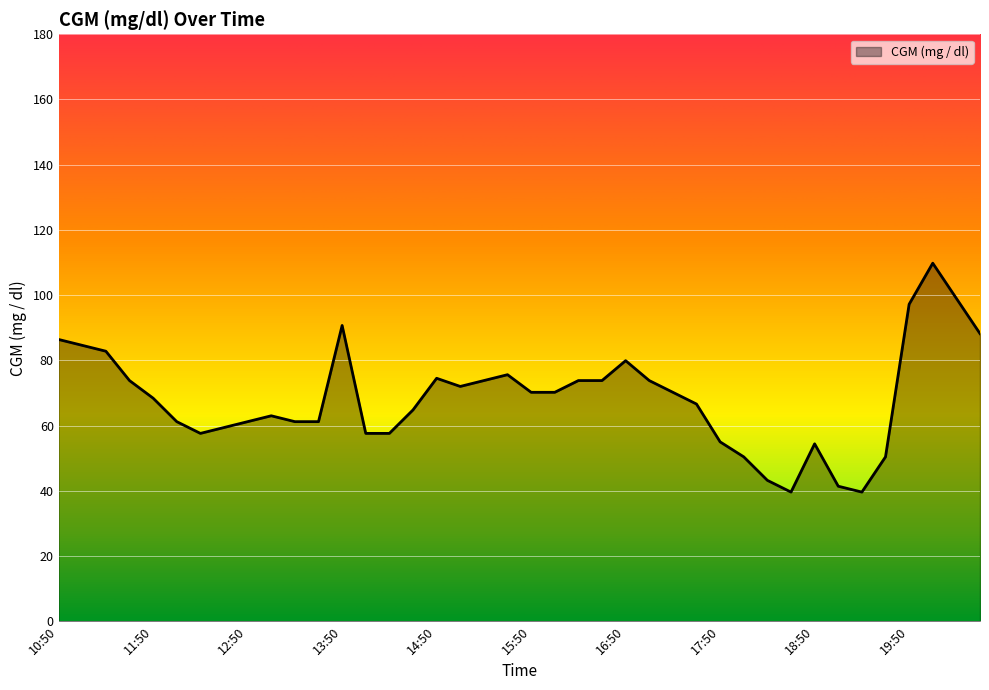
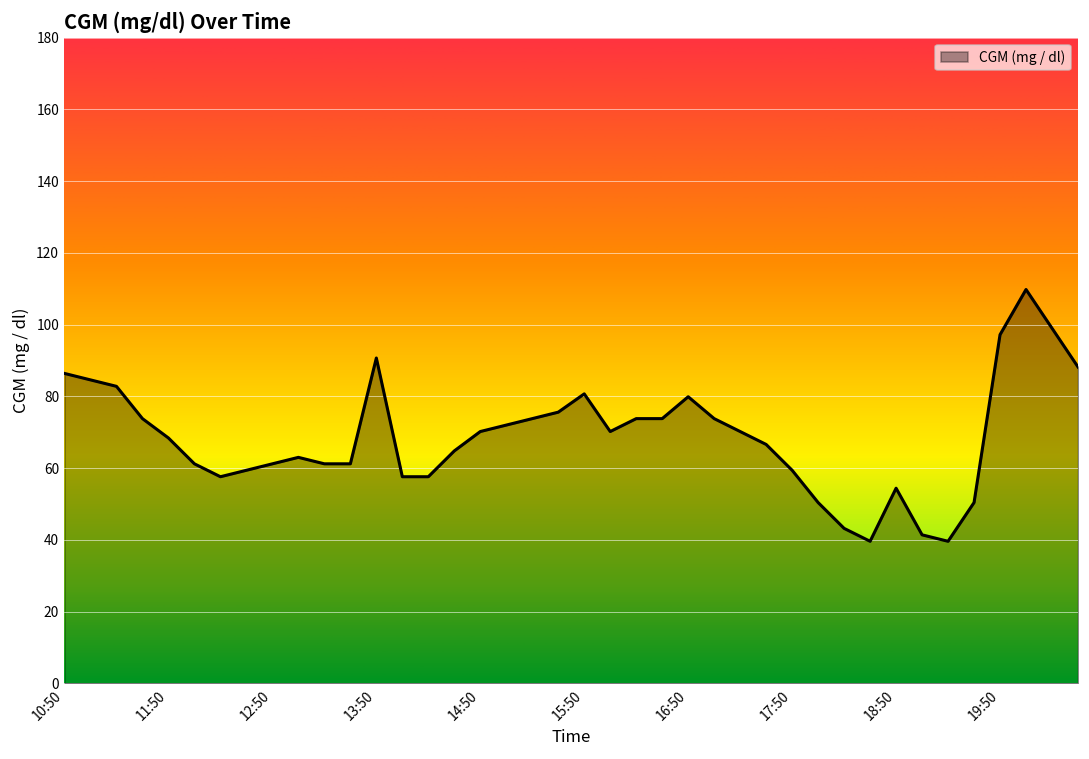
14:50: 75 -> 70
15:50: 70 -> 81
17:50: 55 -> 59
